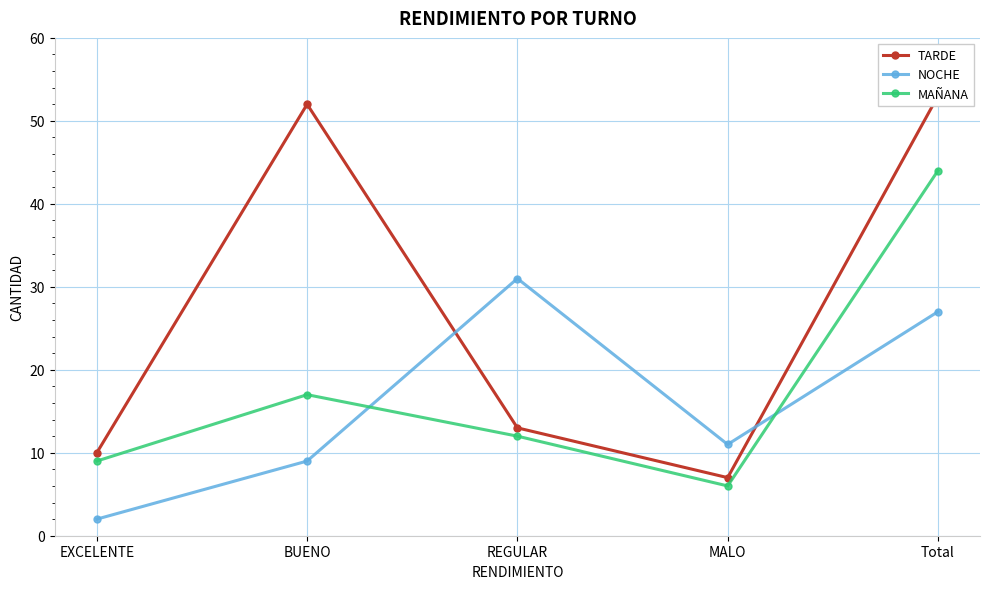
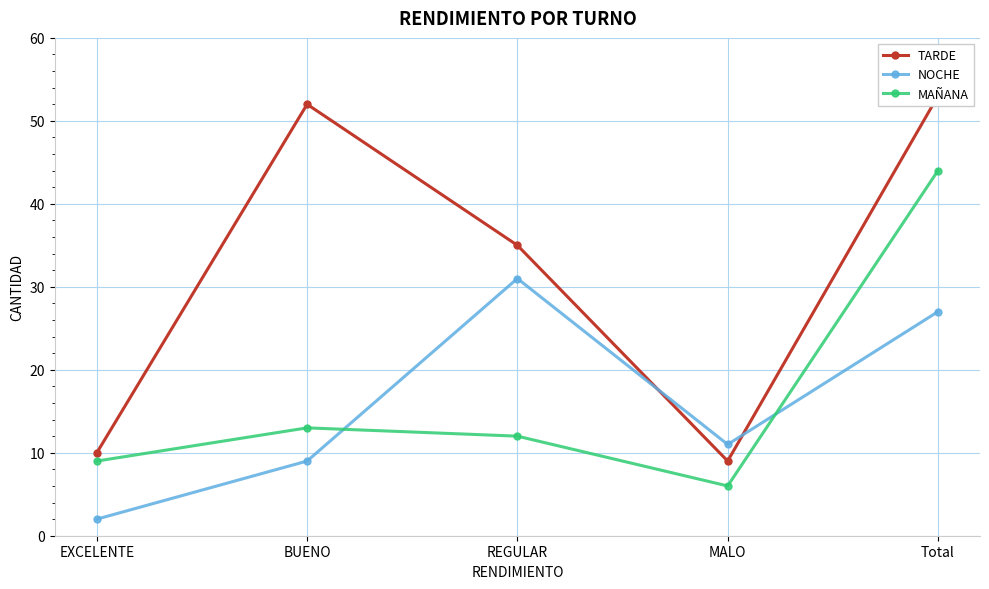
MAÑANA, BUENO: 17 -> 13
TARDE, REGULAR: 13 -> 35
TARDE, MALO: 7 -> 9
